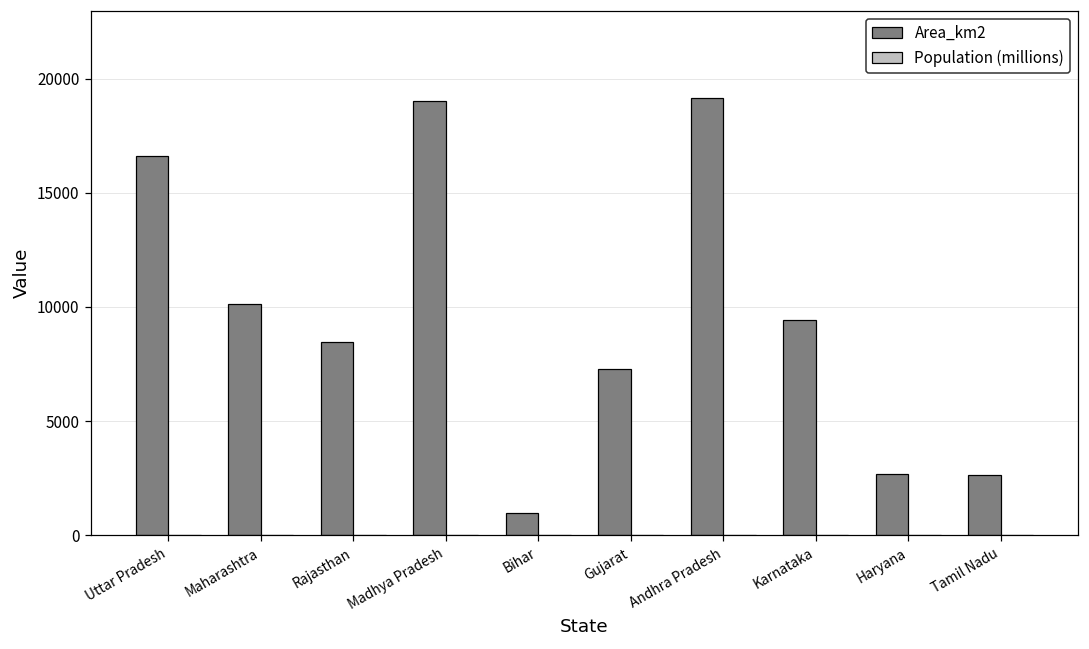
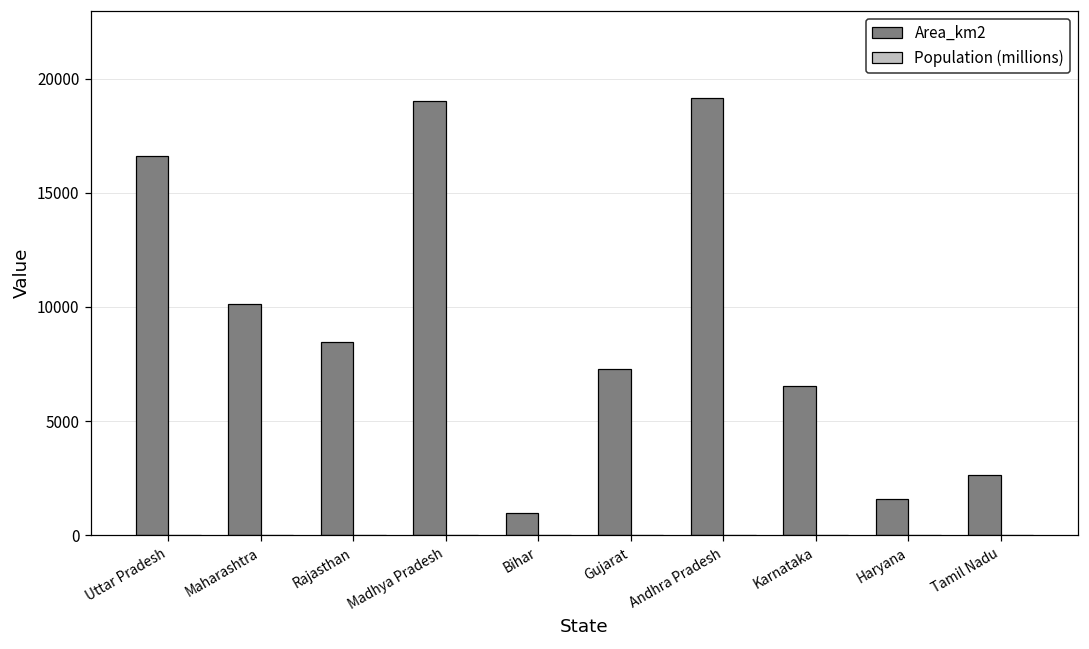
Area_km2, Karnataka: 9400 -> 6600
Area_km2, Haryana: 2700 -> 1600
